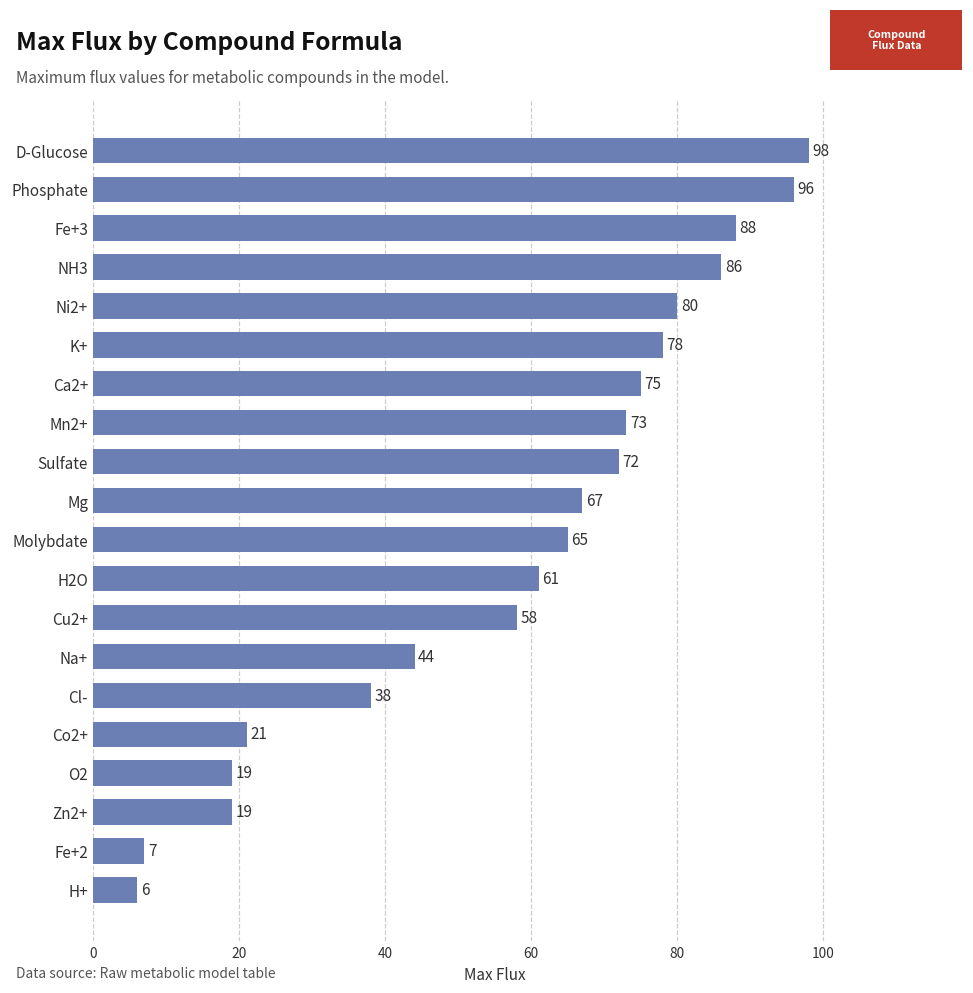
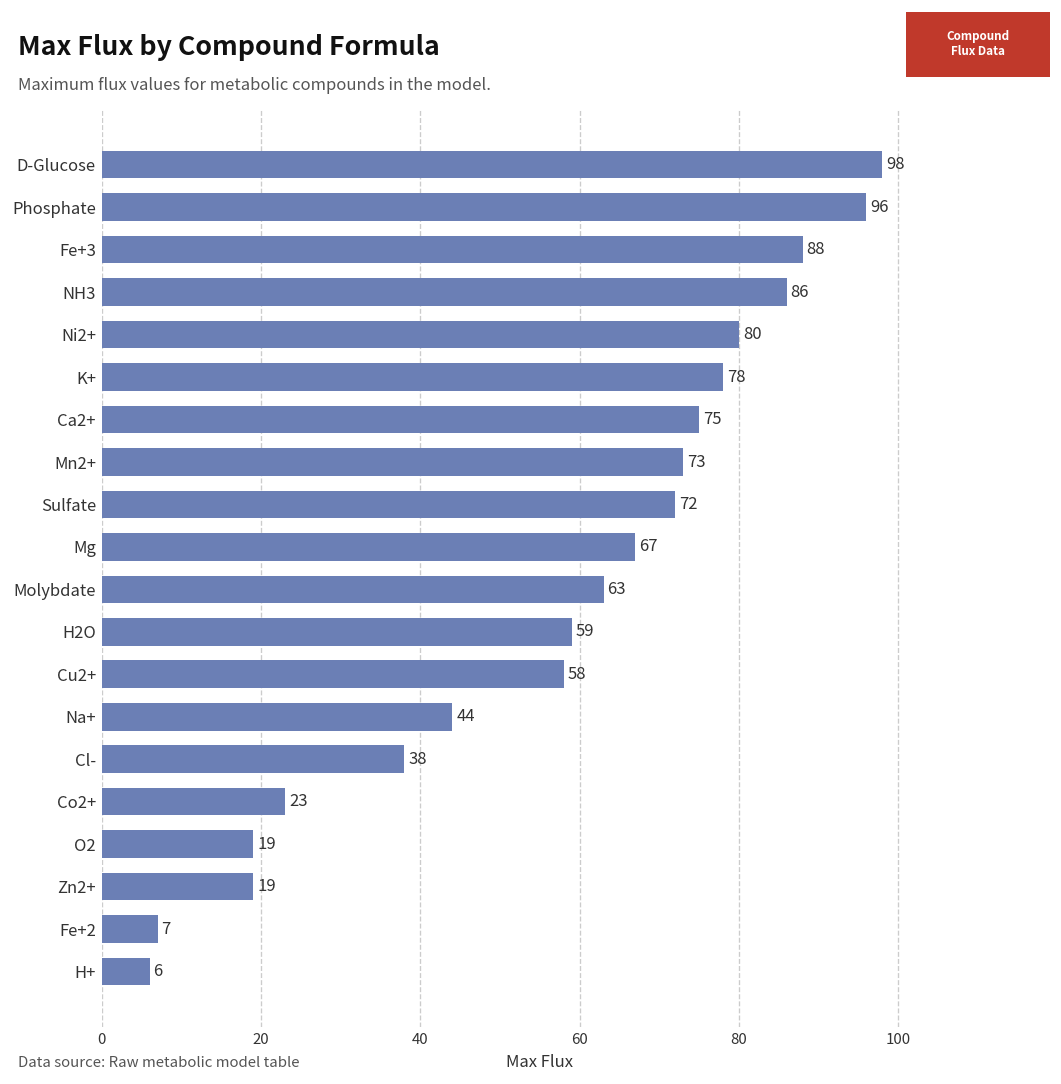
Molybdate: 65 -> 63
H2O: 61 -> 59
Co2+: 21 -> 23
